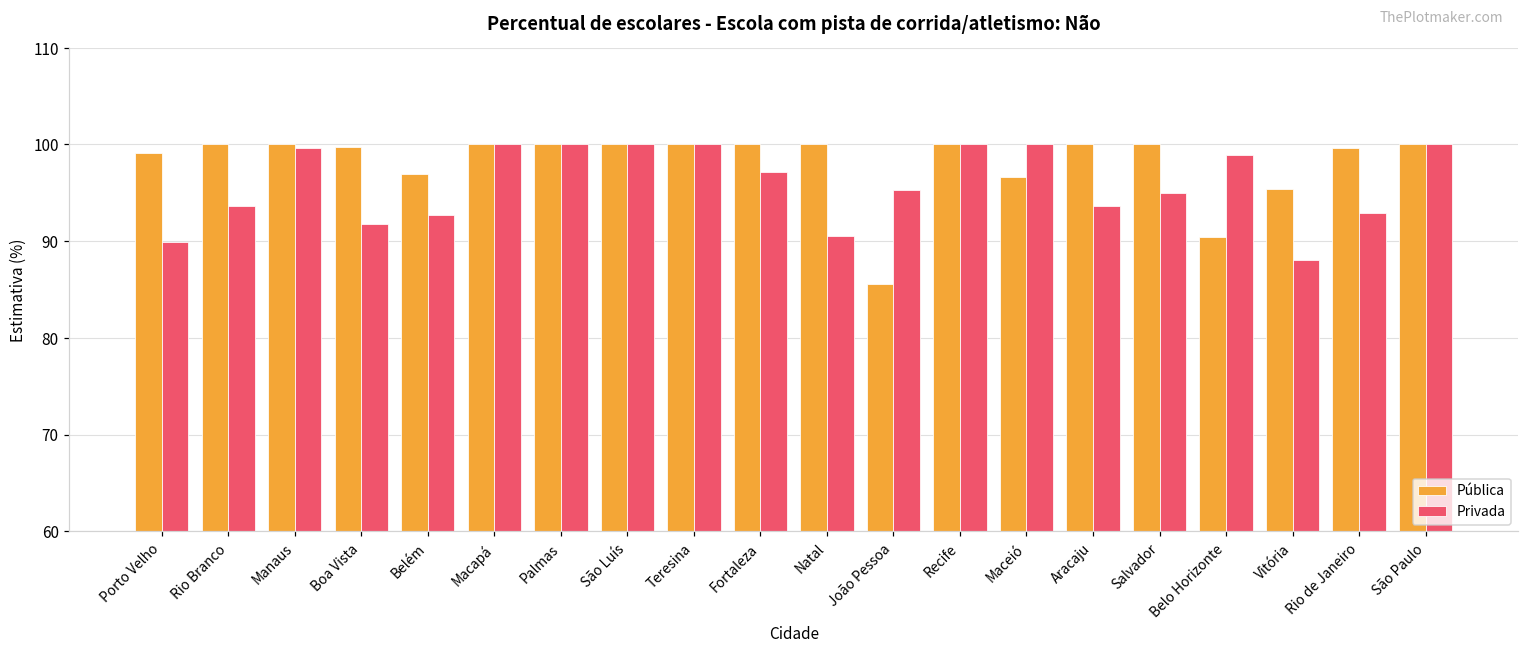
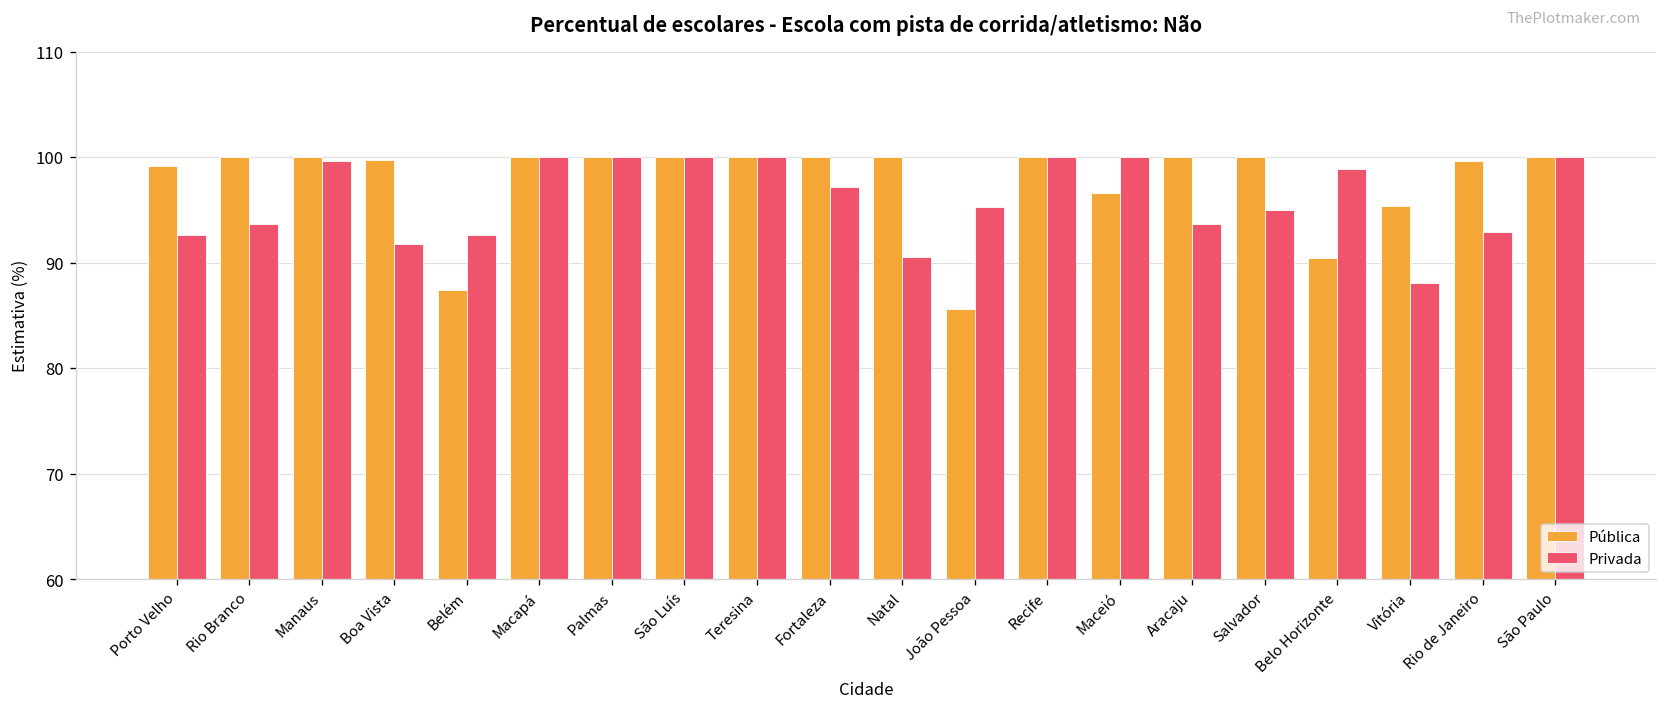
Privada, Porto Velho: 90 -> 93
Pública, Belém: 97 -> 87
